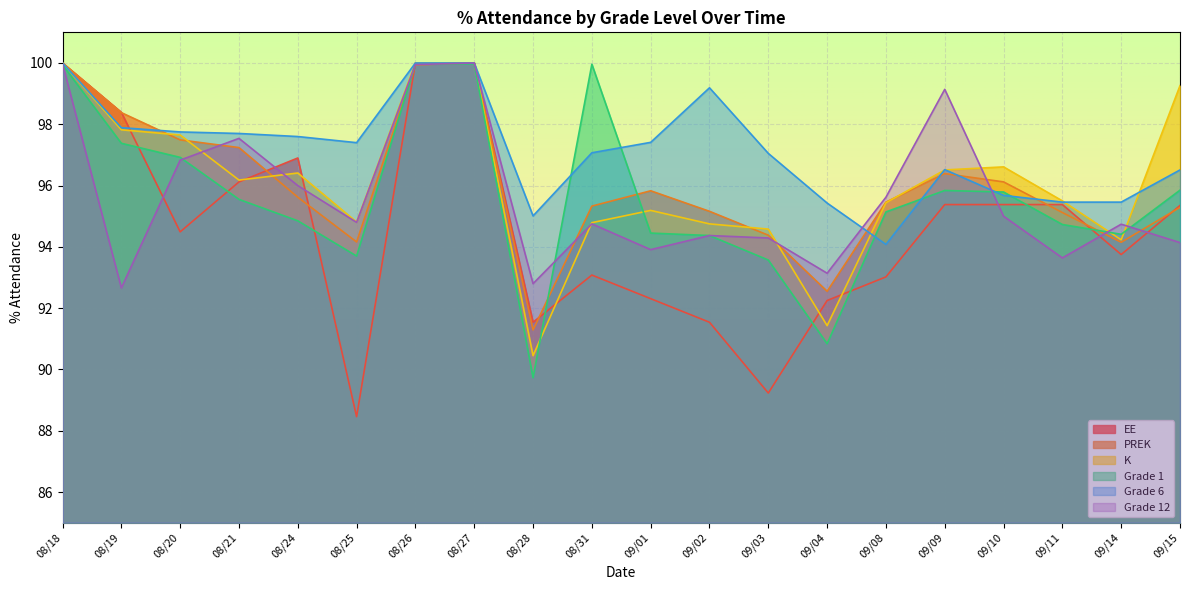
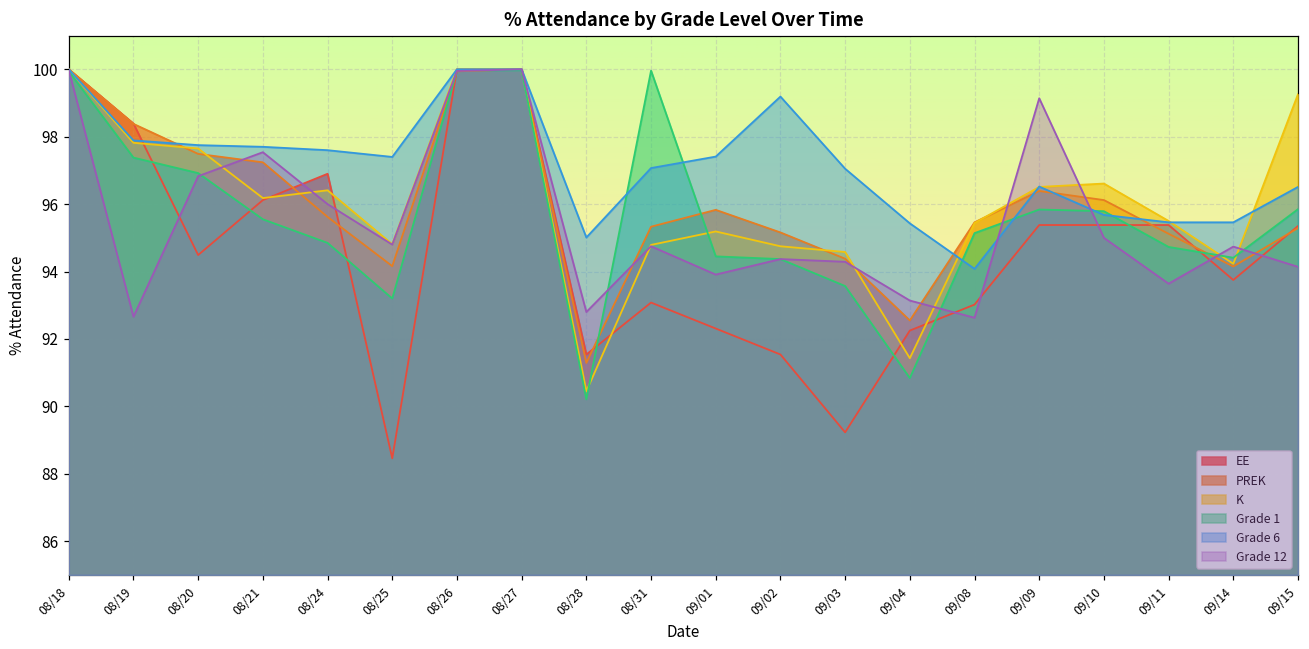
Grade 1, 08/25: 93.7 -> 93.2
Grade 1, 08/28: 89.7 -> 90.2
Grade 12, 09/08: 95.6 -> 92.6
